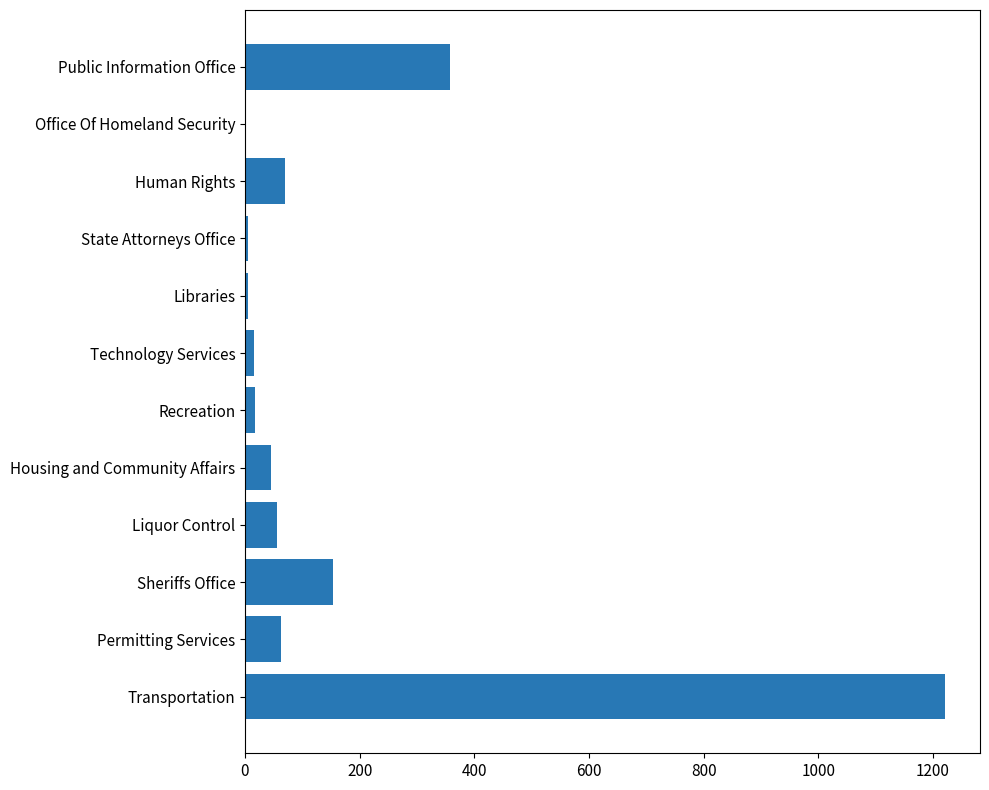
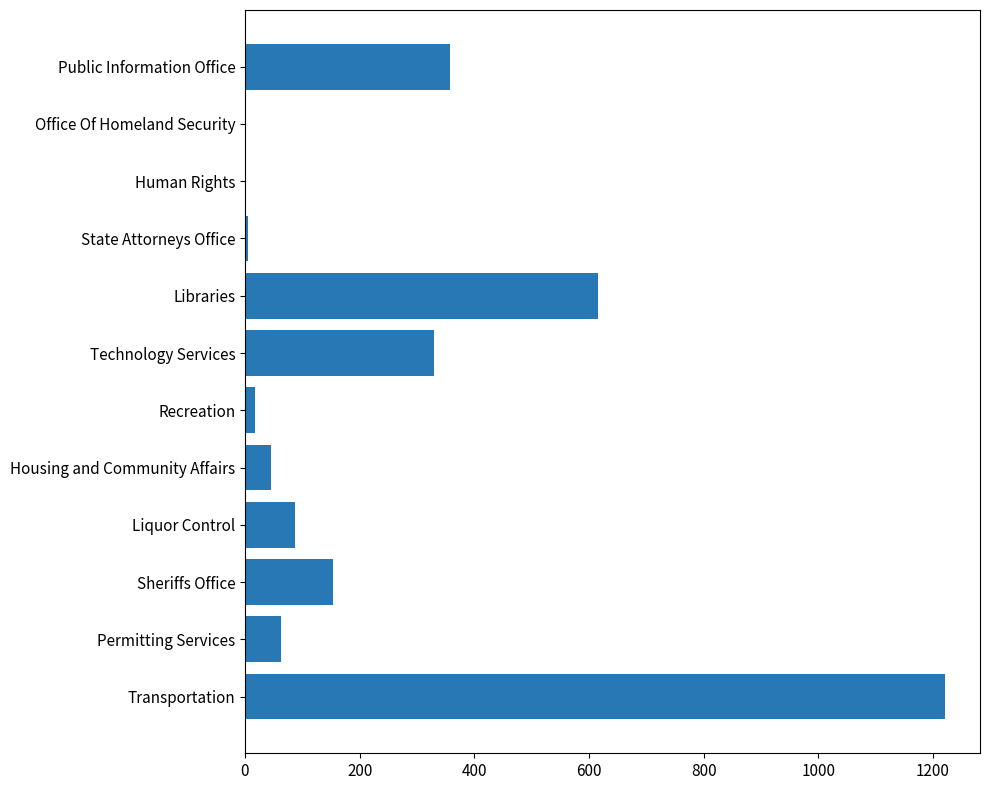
Human Rights: 70 -> 0
Libraries: 10 -> 620
Technology Services: 20 -> 330
Liquor Control: 60 -> 90
